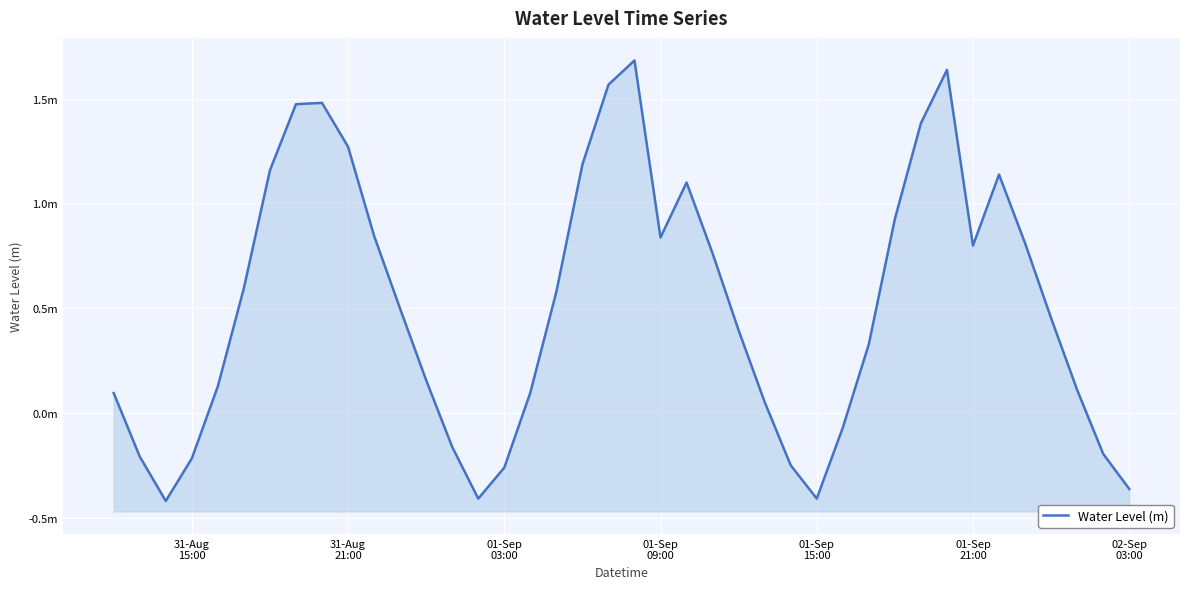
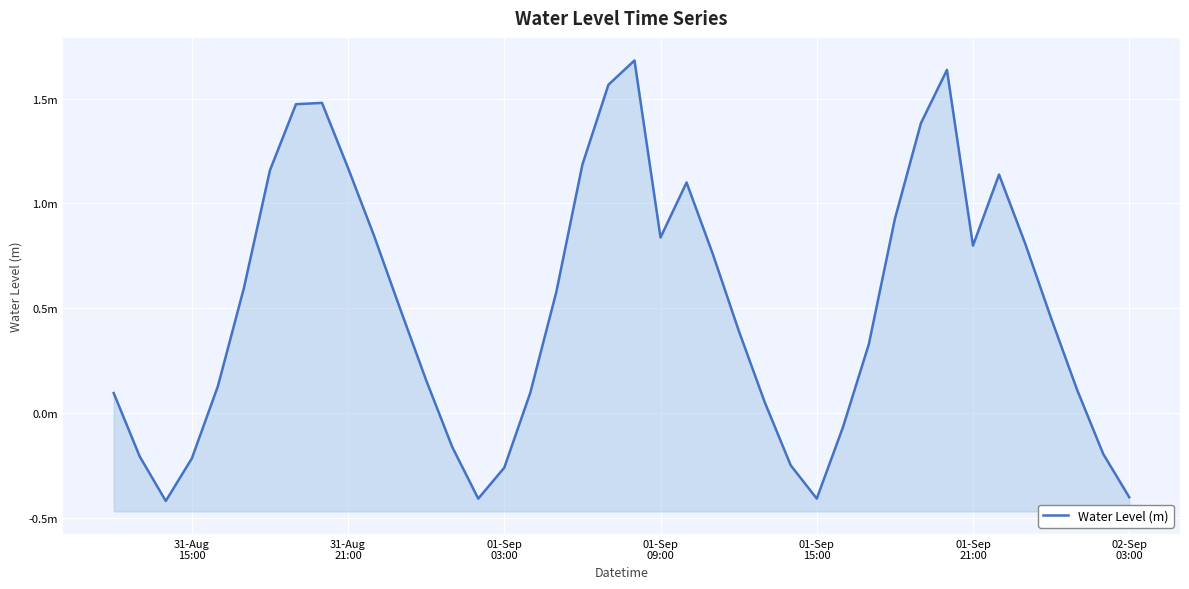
31-Aug 21:00: 1.27m -> 1.17m
02-Sep 03:00: -0.36m -> -0.40m
